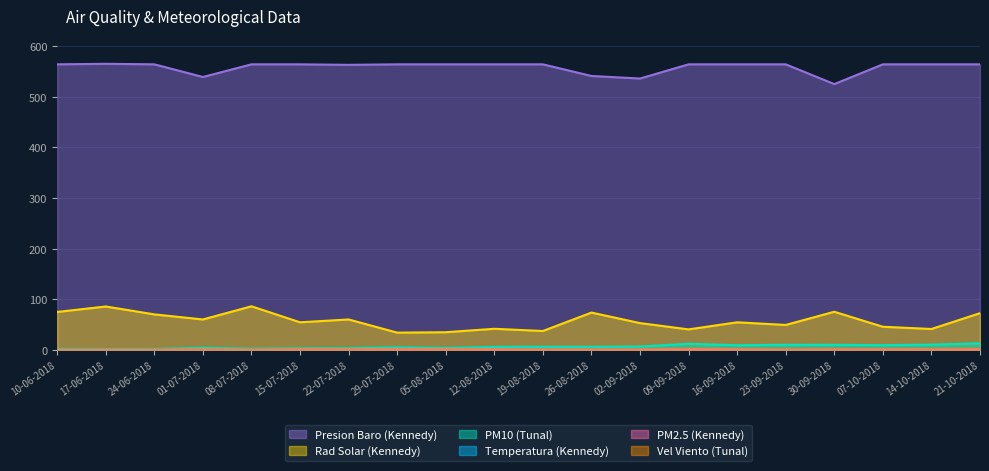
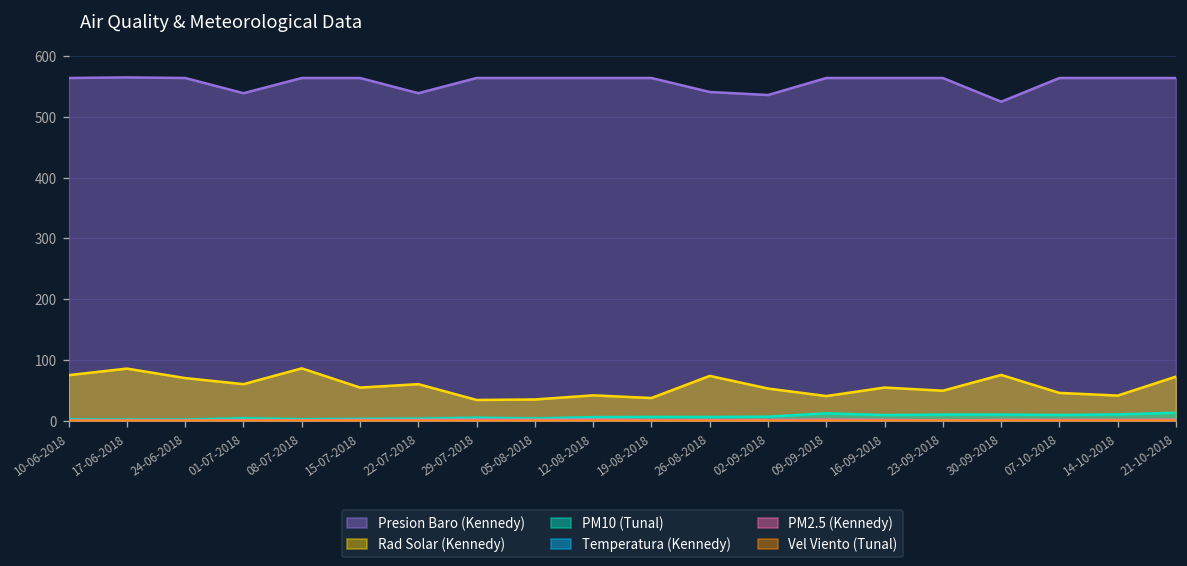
Presion Baro (Kennedy), 22-07-2018: 560 -> 540
